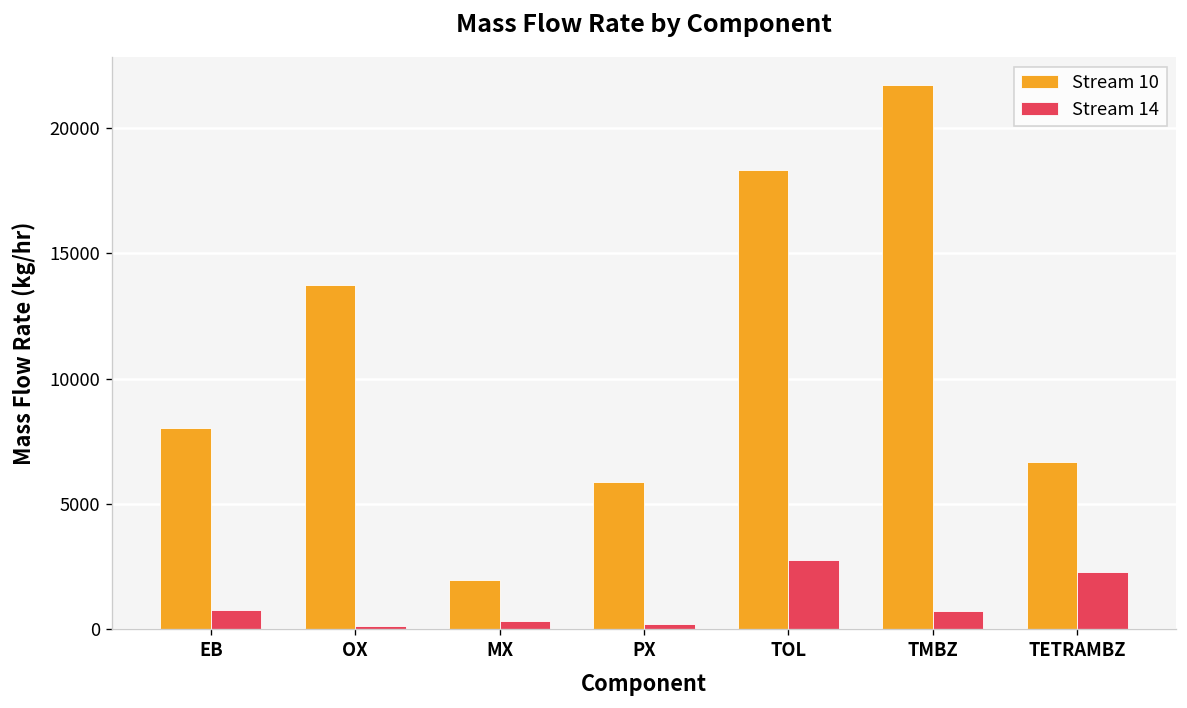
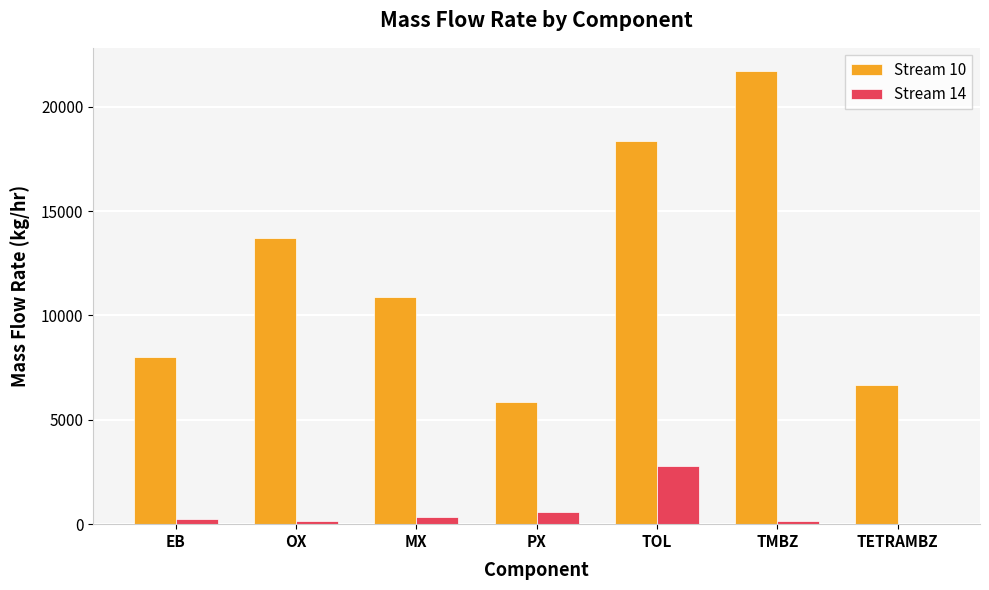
Stream 14, EB: 800 -> 300
Stream 10, MX: 1900 -> 10900
Stream 14, PX: 200 -> 600
Stream 14, TMBZ: 700 -> 100
Stream 14, TETRAMBZ: 2300 -> 0
